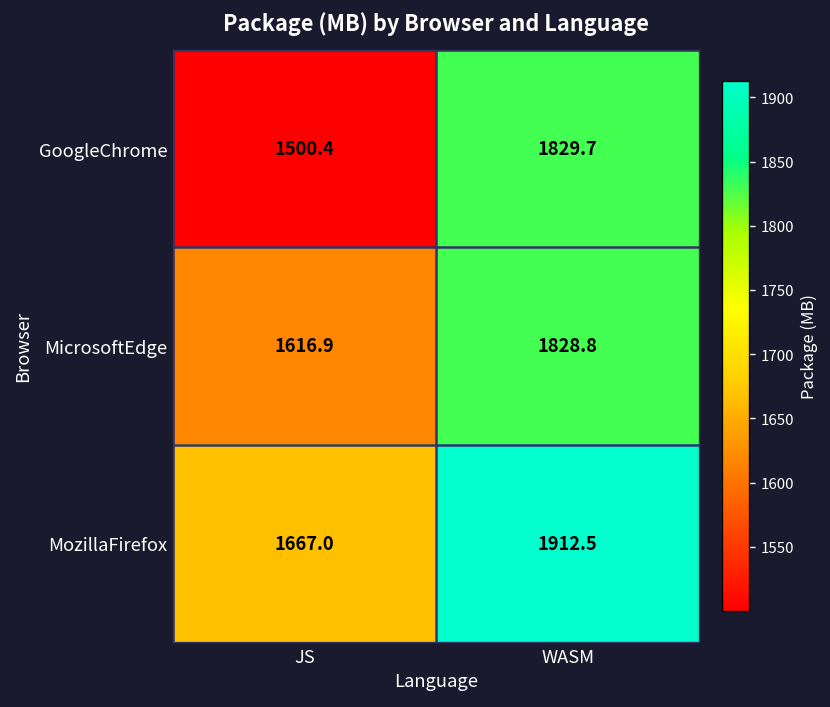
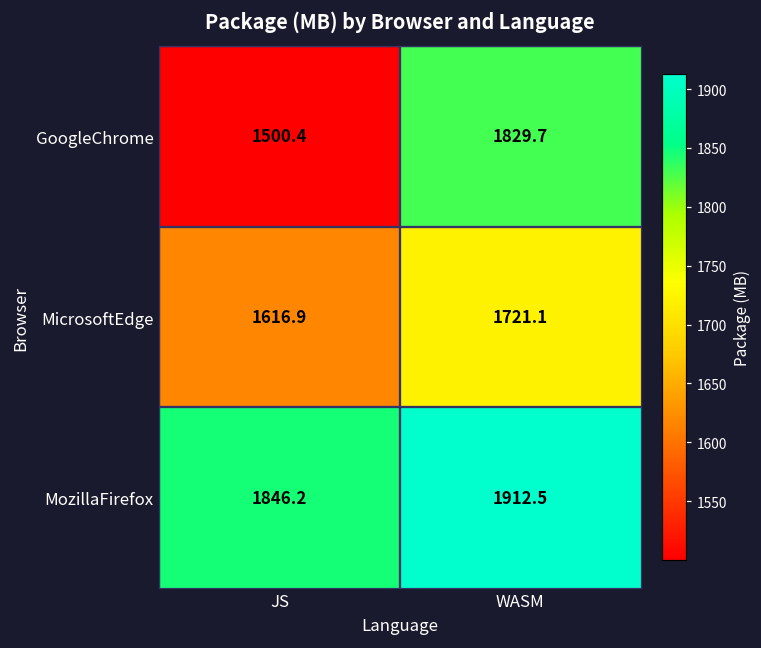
MicrosoftEdge, WASM: 1828.8 -> 1721.1
MozillaFirefox, JS: 1667.0 -> 1846.2
